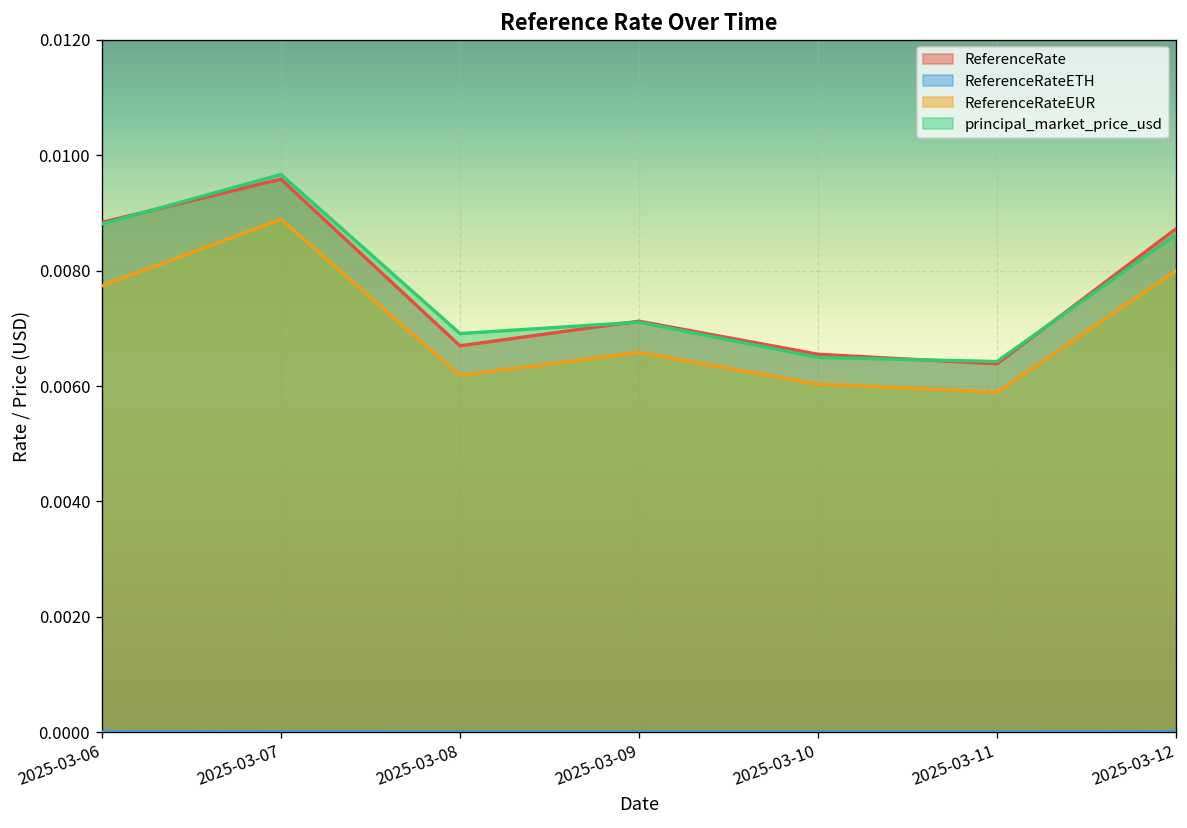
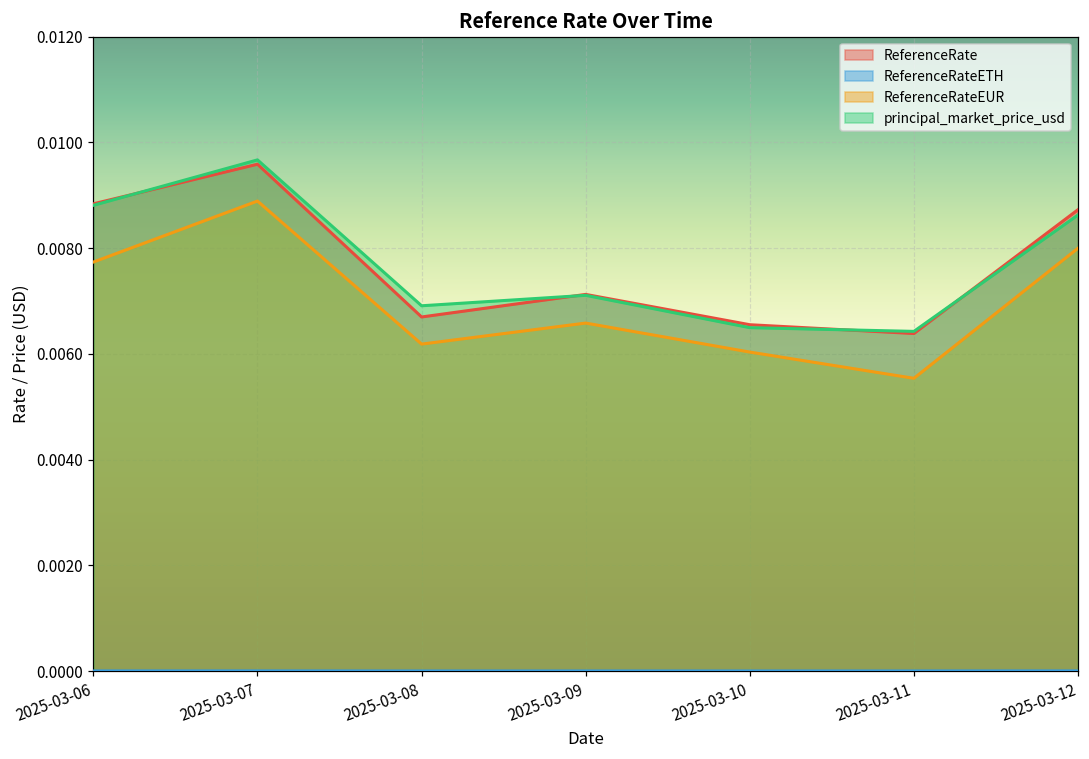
ReferenceRateEUR, 2025-03-11: 0.0059 -> 0.0055
